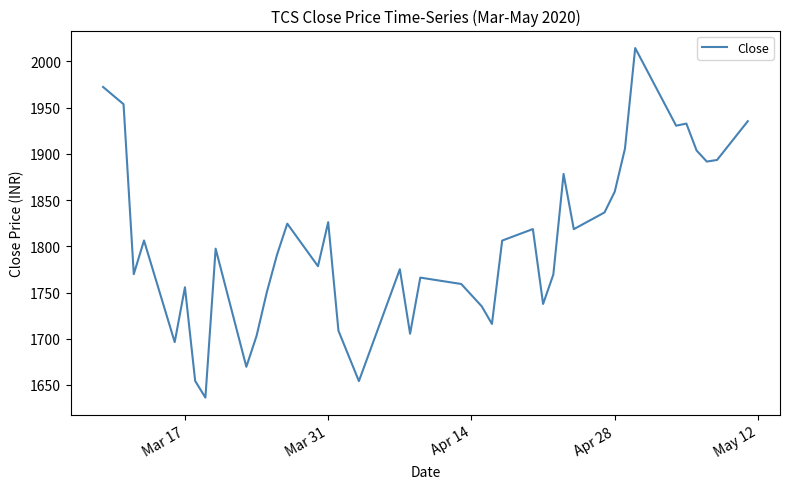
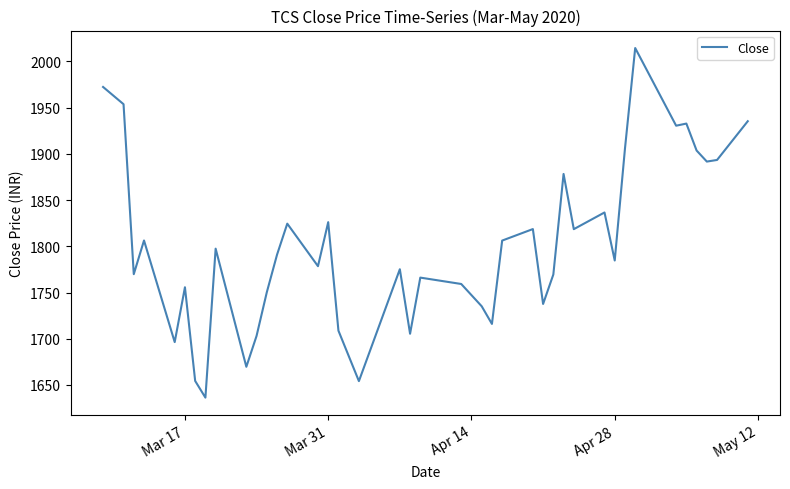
Apr 28: 1860 -> 1780
